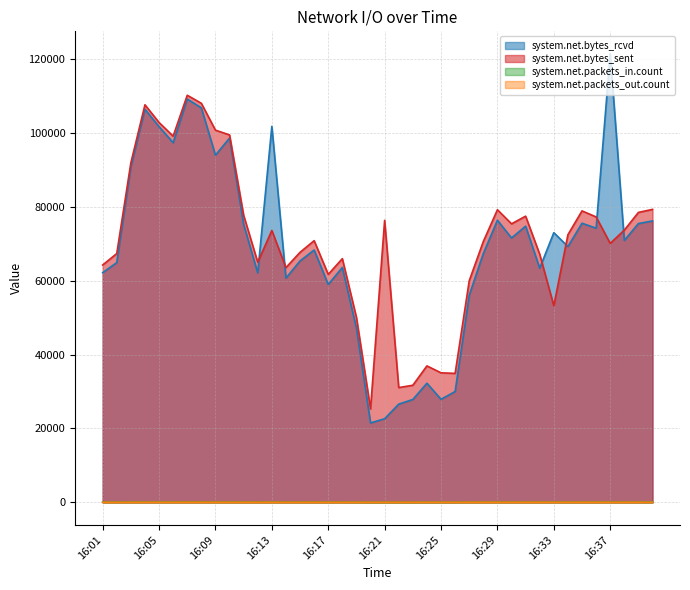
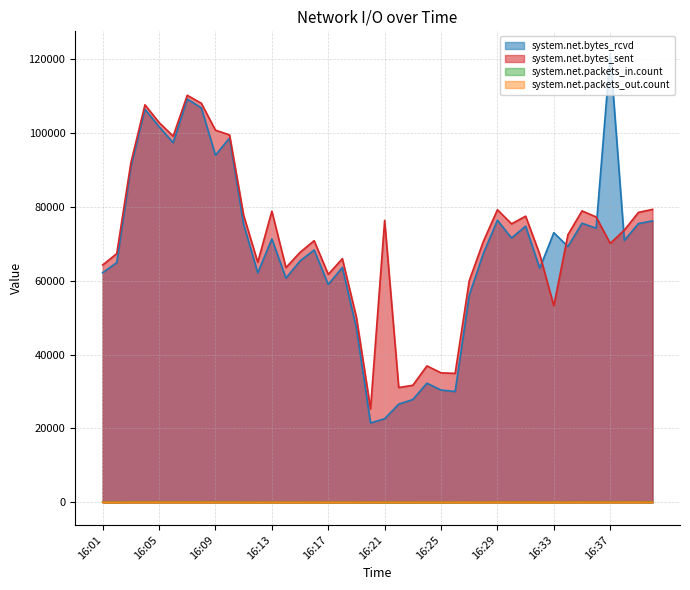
system.net.bytes_rcvd, 16:13: 102000 -> 71000
system.net.bytes_sent, 16:13: 74000 -> 79000
system.net.bytes_rcvd, 16:25: 28000 -> 30000
